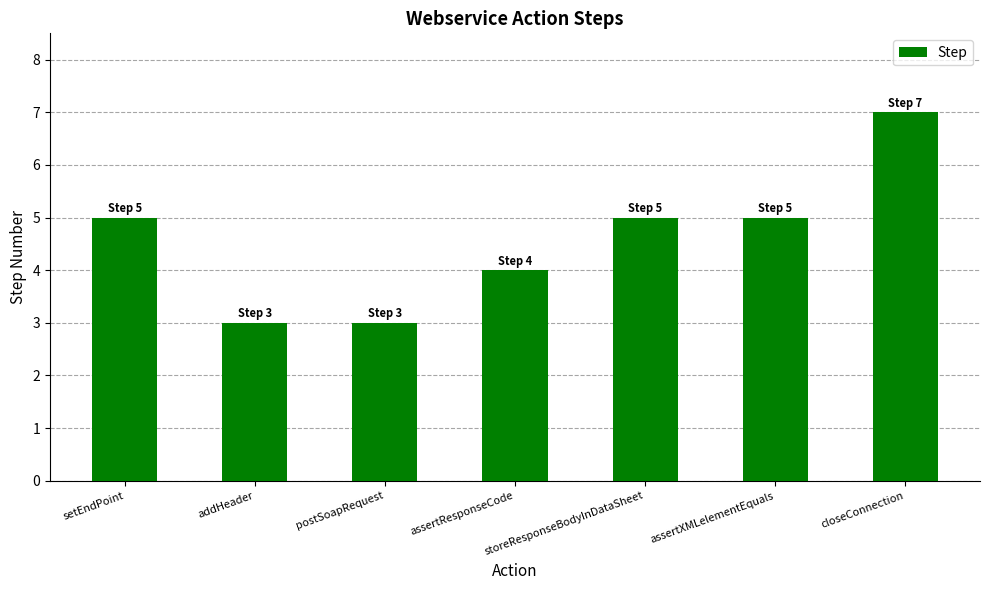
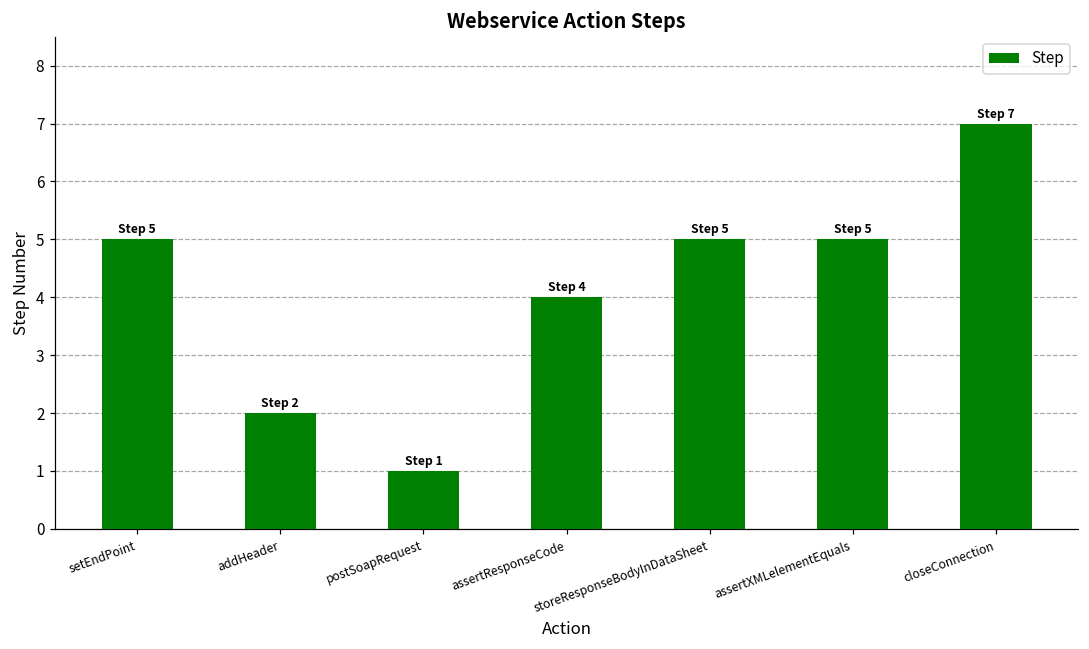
addHeader: 3 -> 2
postSoapRequest: 3 -> 1
